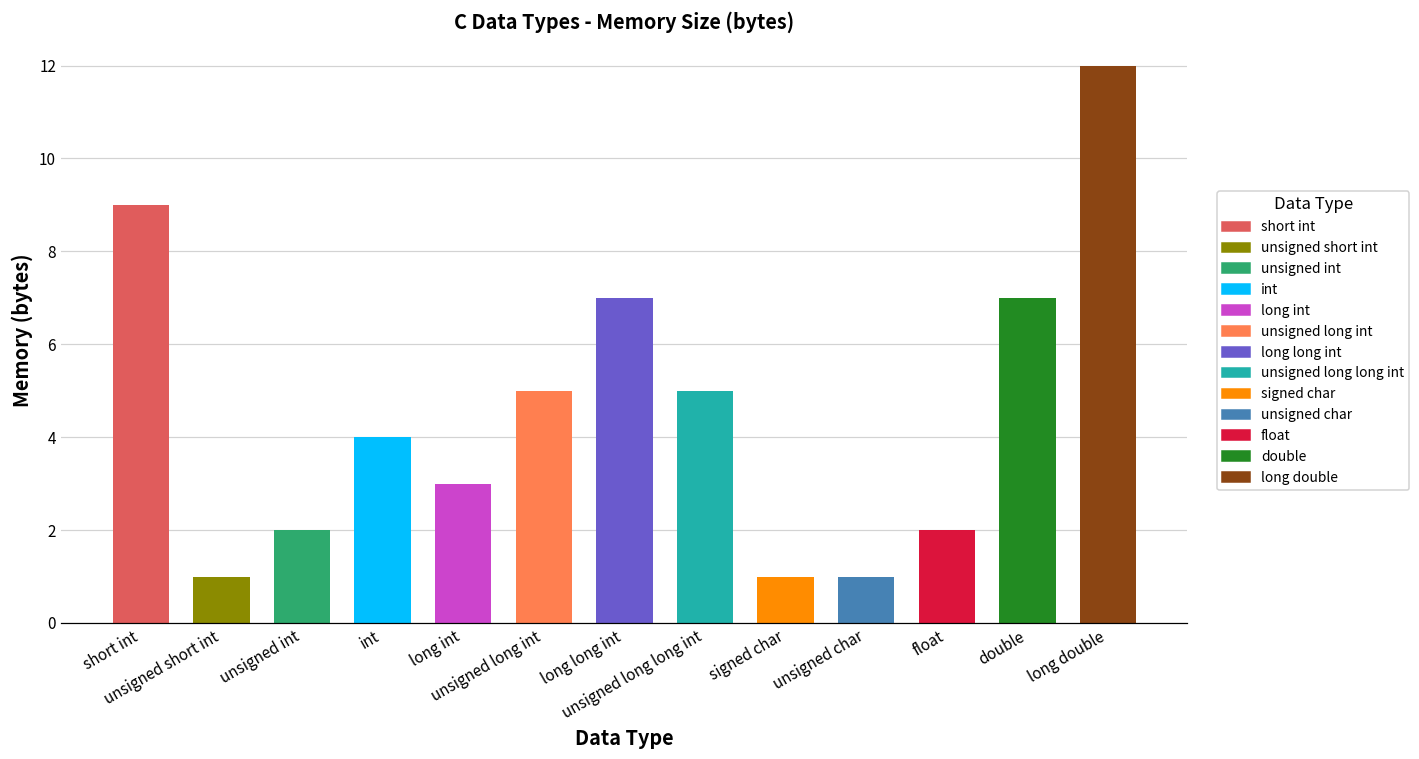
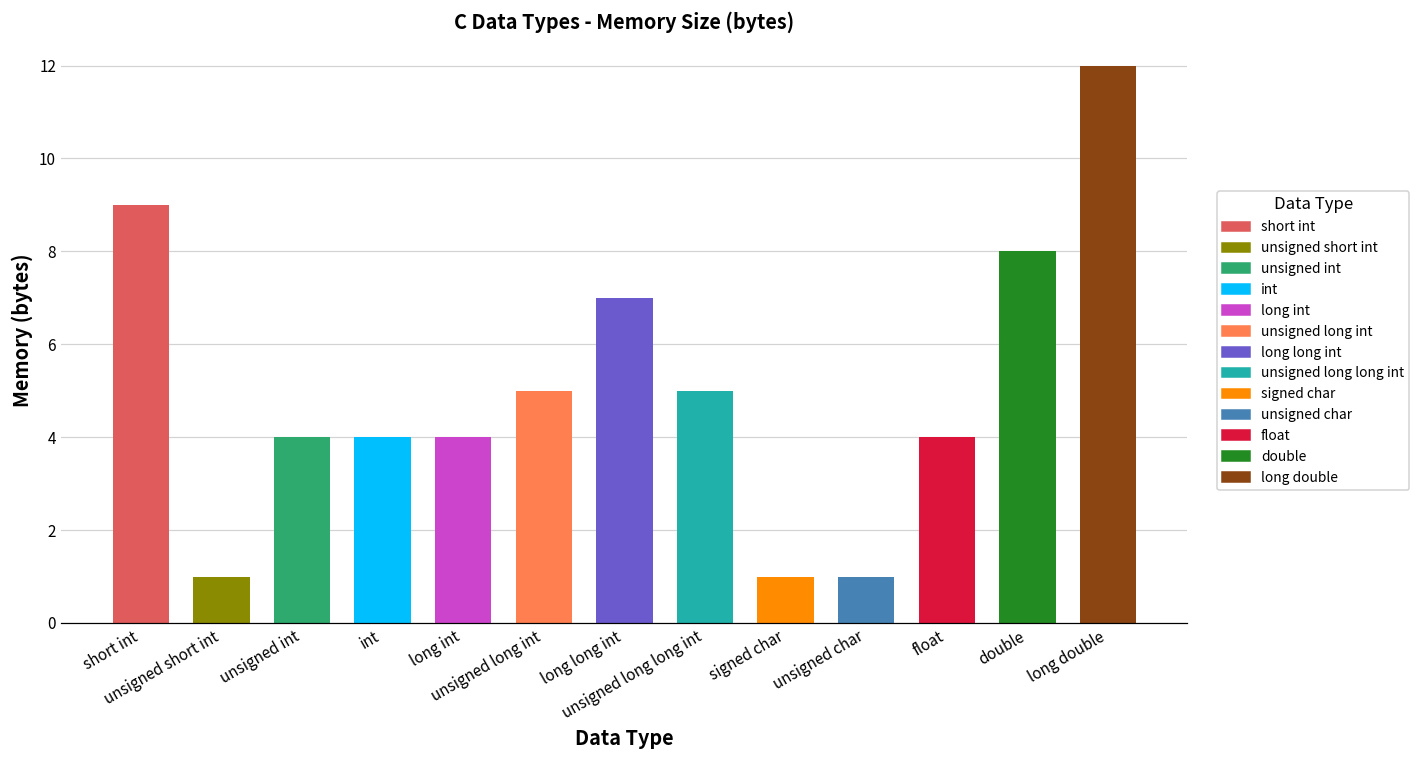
unsigned int, unsigned int: 2 -> 4
long int, long int: 3 -> 4
float, float: 2 -> 4
double, double: 7 -> 8
